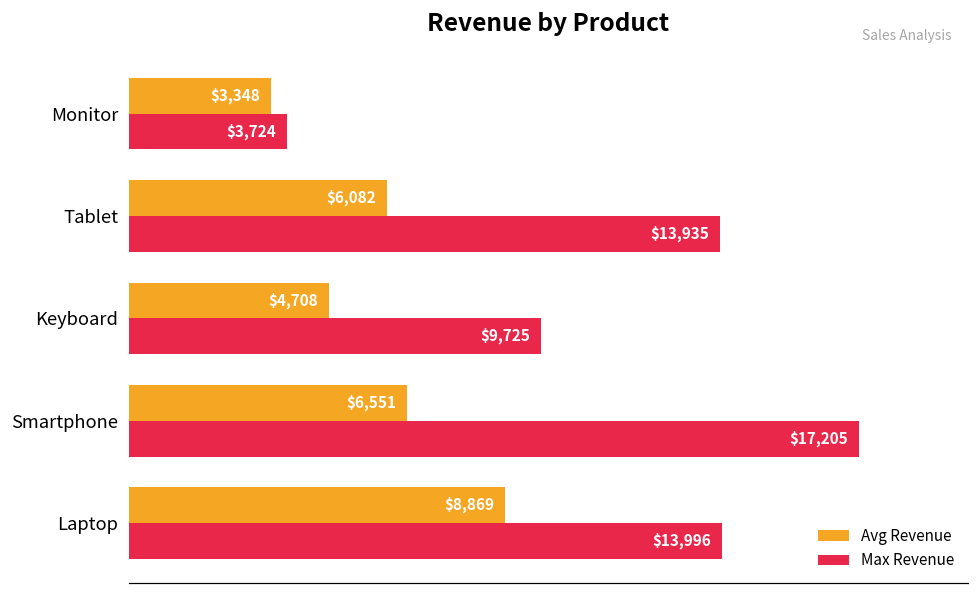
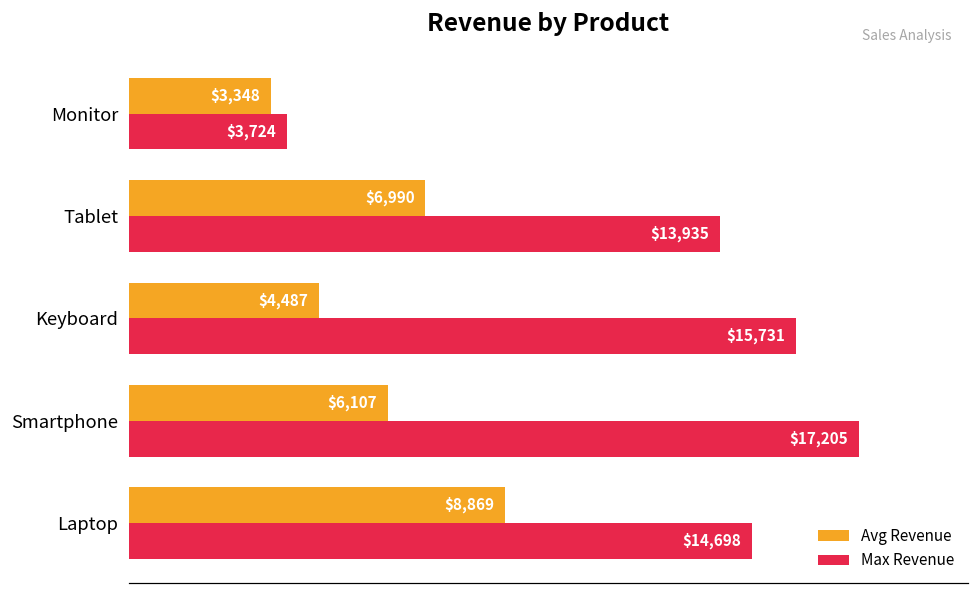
Avg Revenue, Tablet: $6,082 -> $6,990
Avg Revenue, Keyboard: $4,708 -> $4,487
Max Revenue, Keyboard: $9,725 -> $15,731
Avg Revenue, Smartphone: $6,551 -> $6,107
Max Revenue, Laptop: $13,996 -> $14,698
